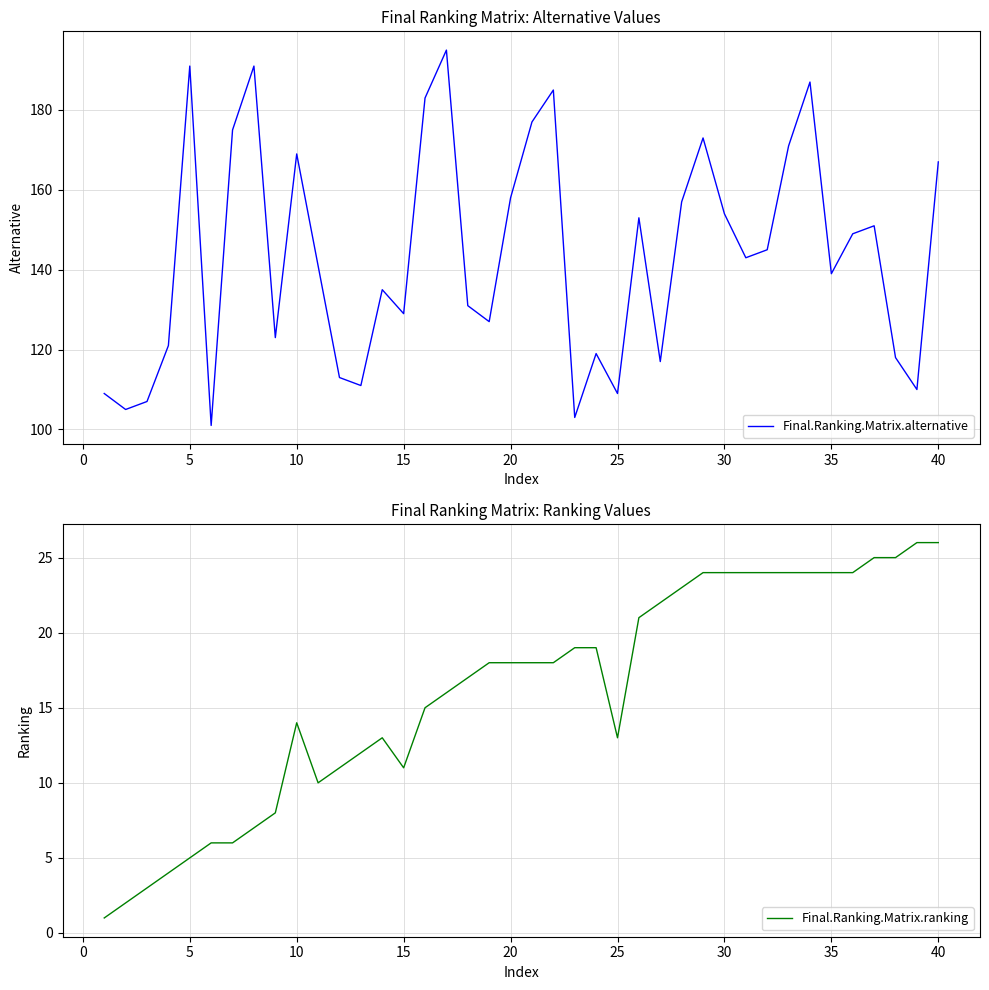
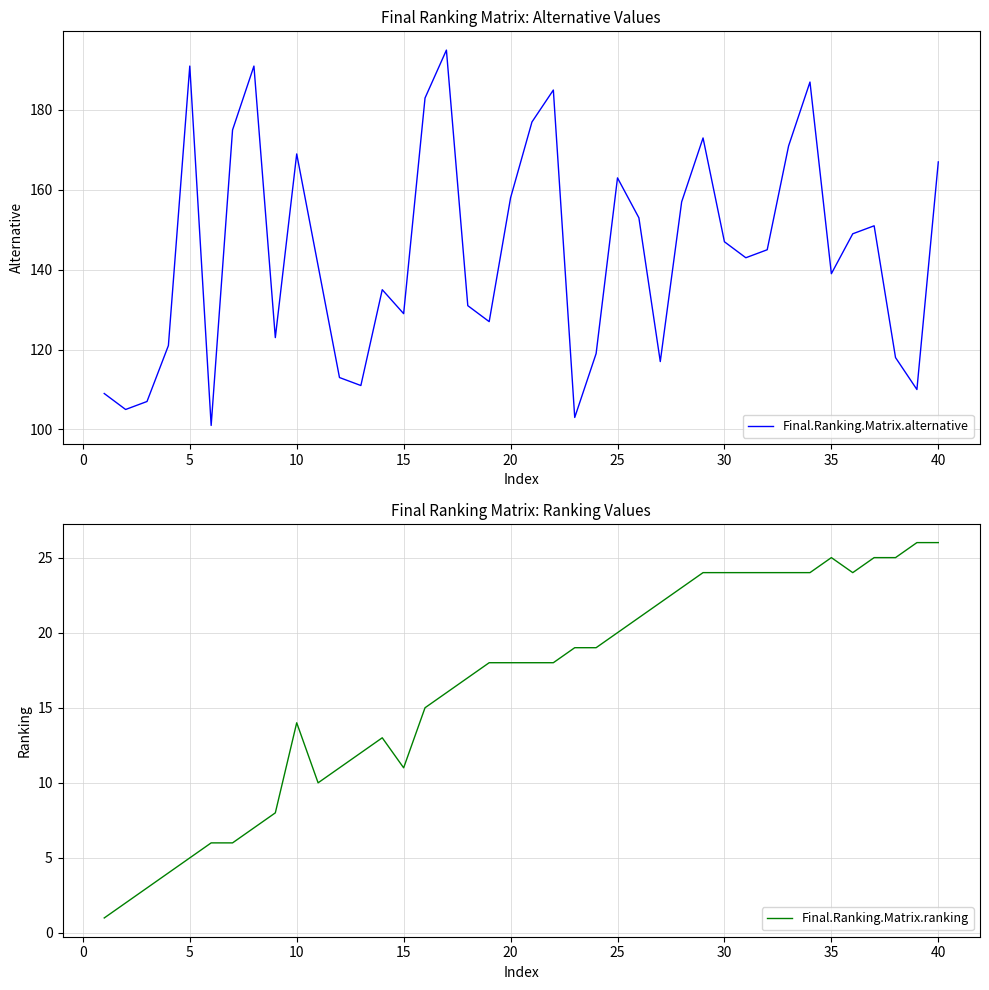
Final Ranking Matrix: Alternative Values, 25: 109 -> 163
Final Ranking Matrix: Alternative Values, 30: 154 -> 147
Final Ranking Matrix: Ranking Values, 25: 13 -> 20
Final Ranking Matrix: Ranking Values, 35: 24 -> 25
